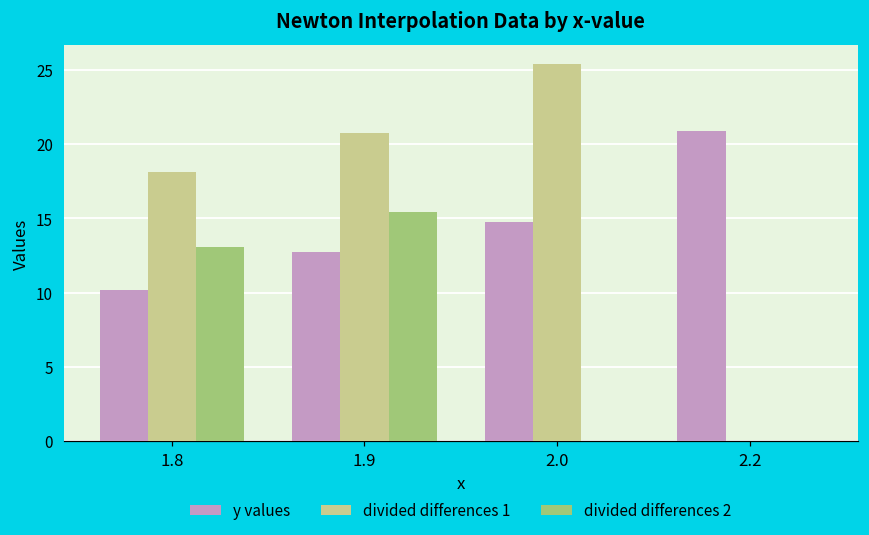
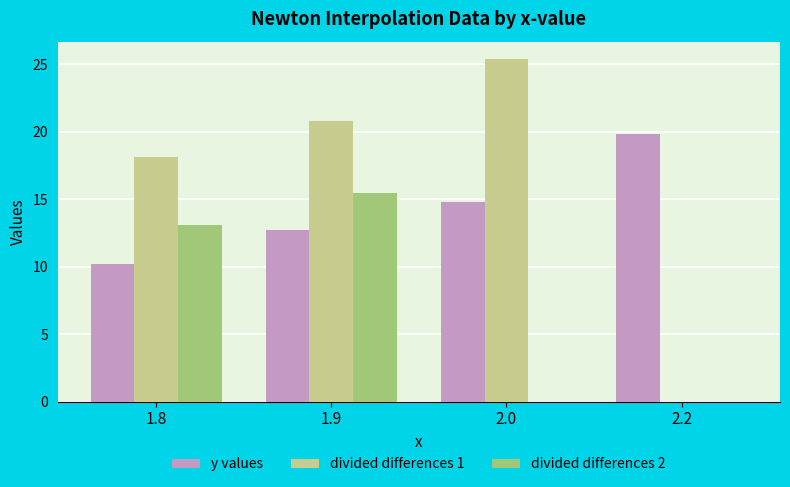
y values, 2.2: 20.9 -> 19.9
